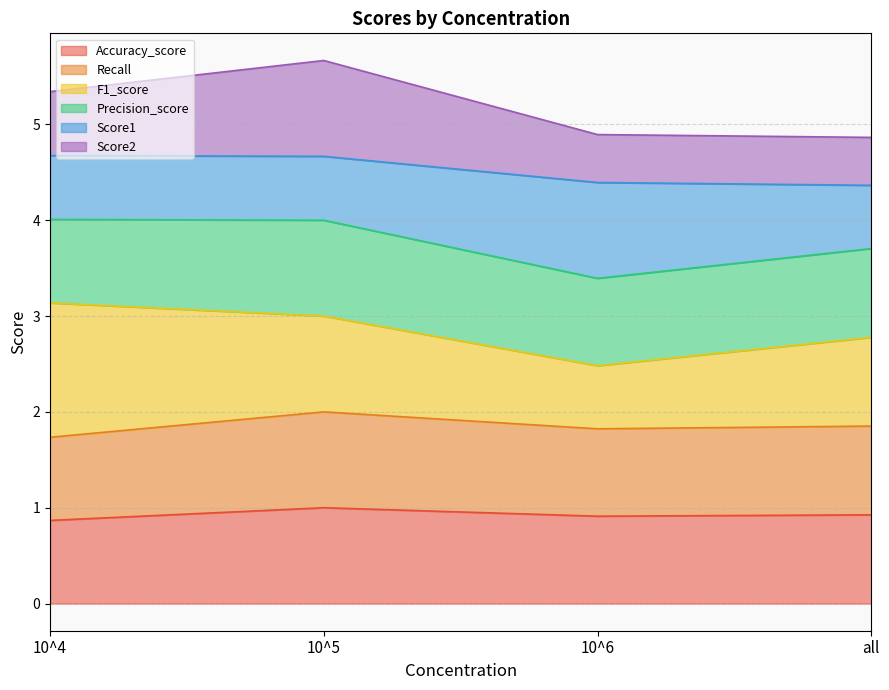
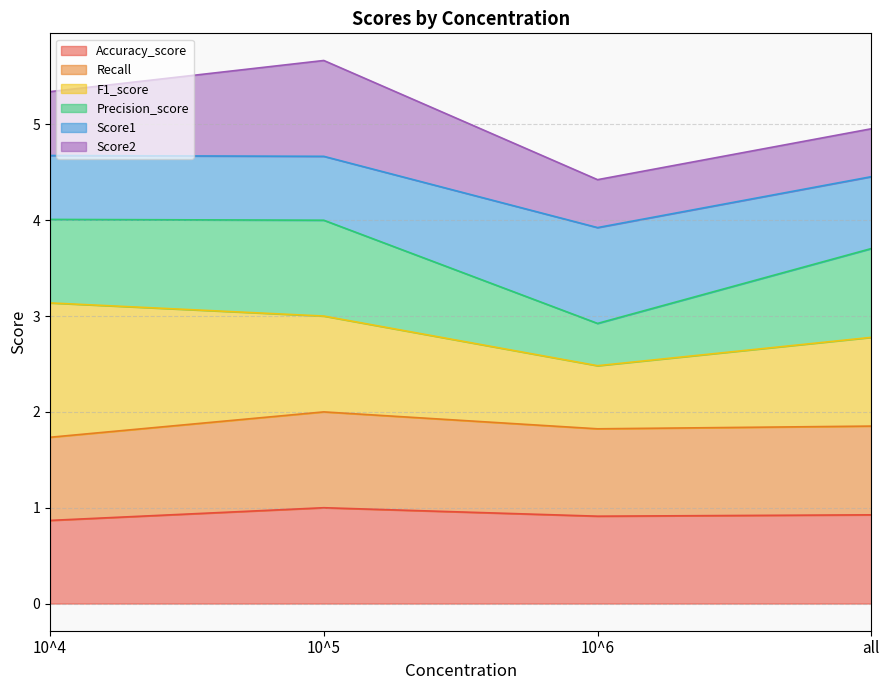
Precision_score, 10^6: 0.9 -> 0.4
Score1, all: 0.7 -> 0.8
